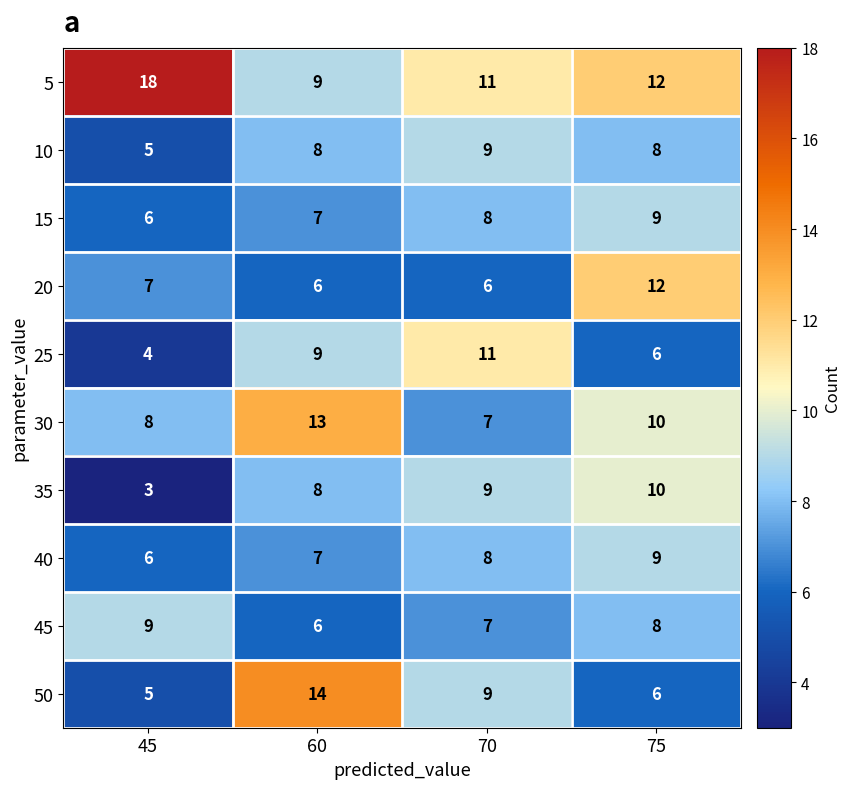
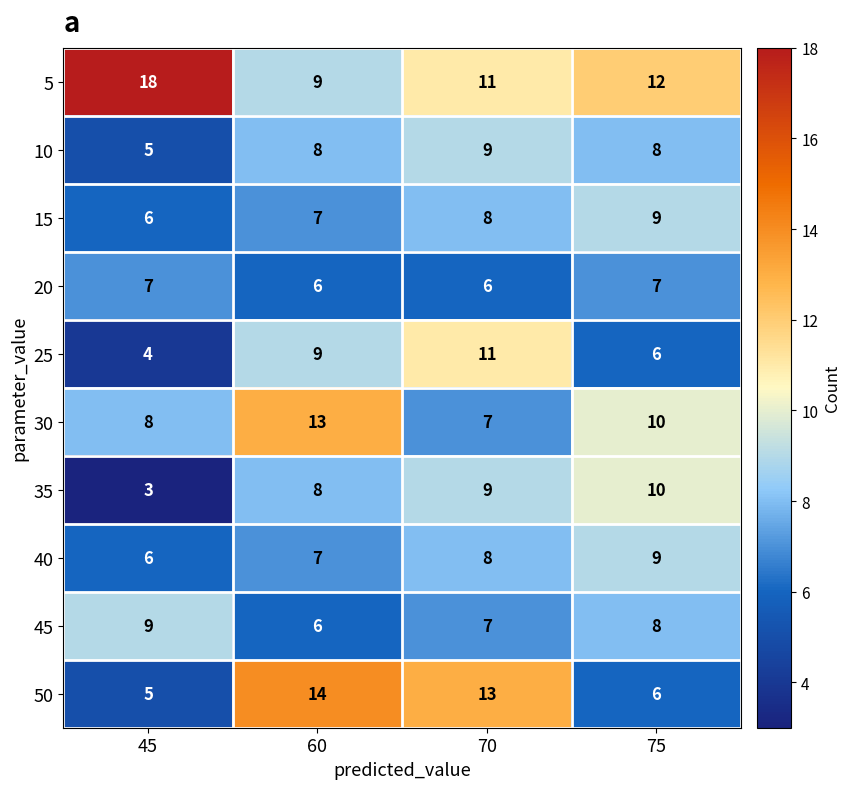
20, 75: 12 -> 7
50, 70: 9 -> 13
